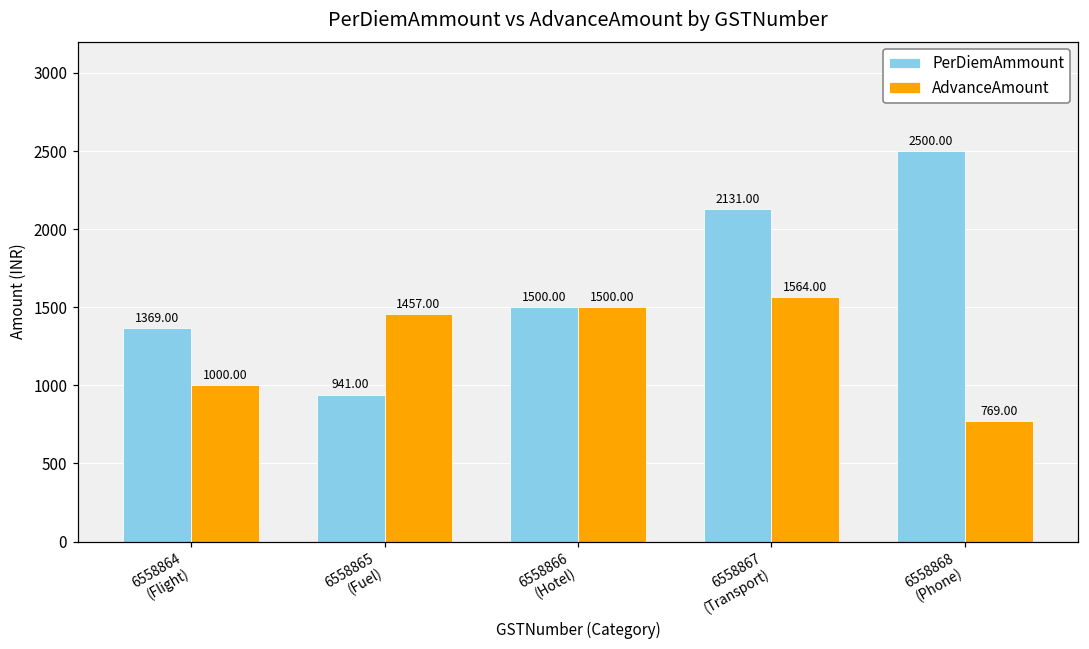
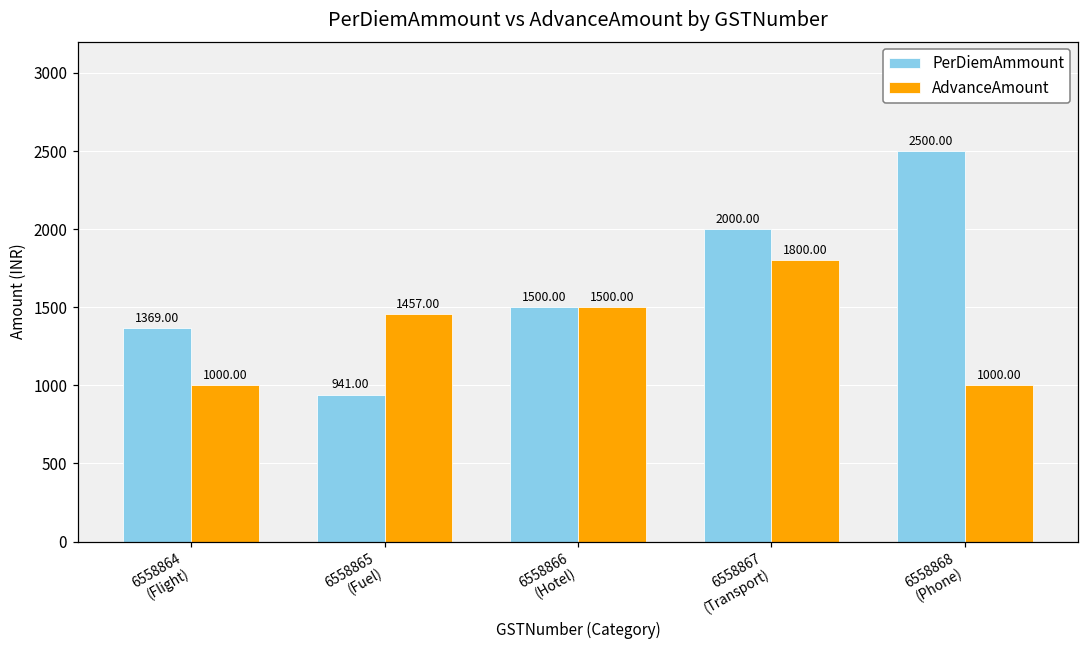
PerDiemAmmount, 6558867 (Transport): 2131.00 -> 2000.00
AdvanceAmount, 6558867 (Transport): 1564.00 -> 1800.00
AdvanceAmount, 6558868 (Phone): 769.00 -> 1000.00
